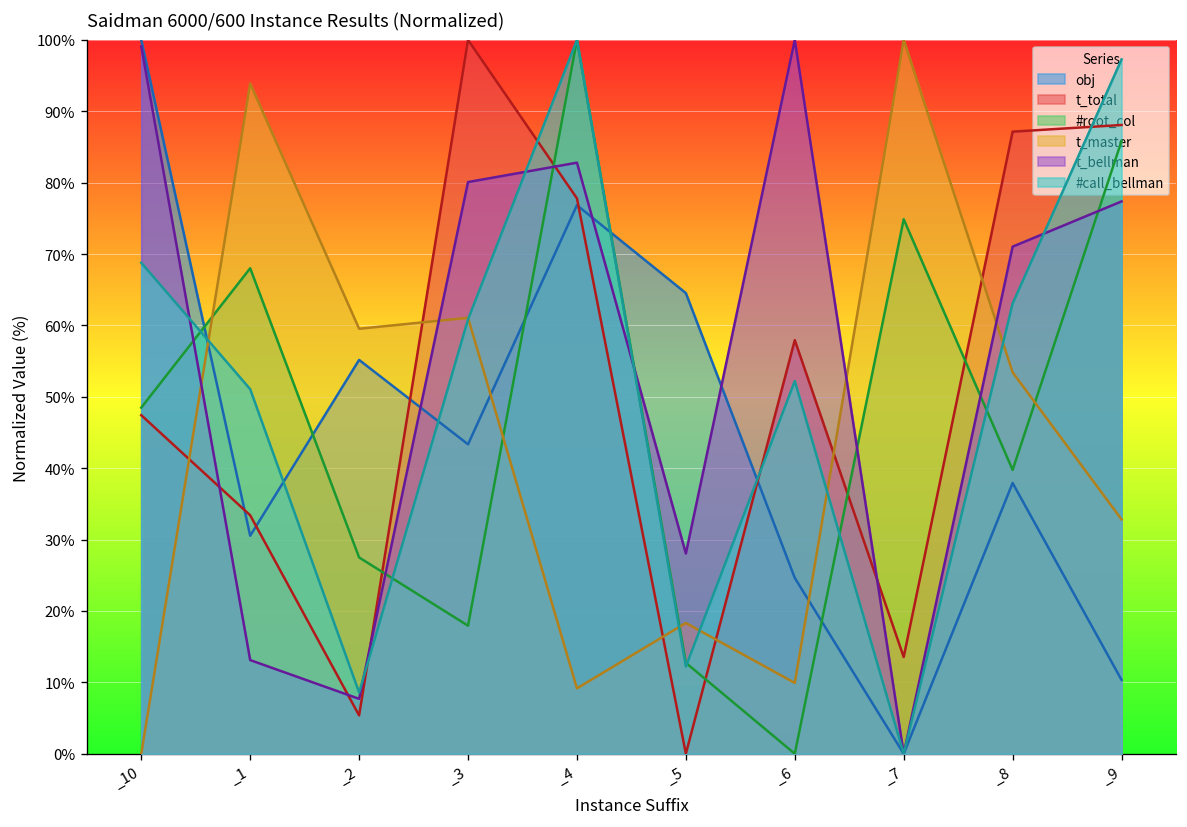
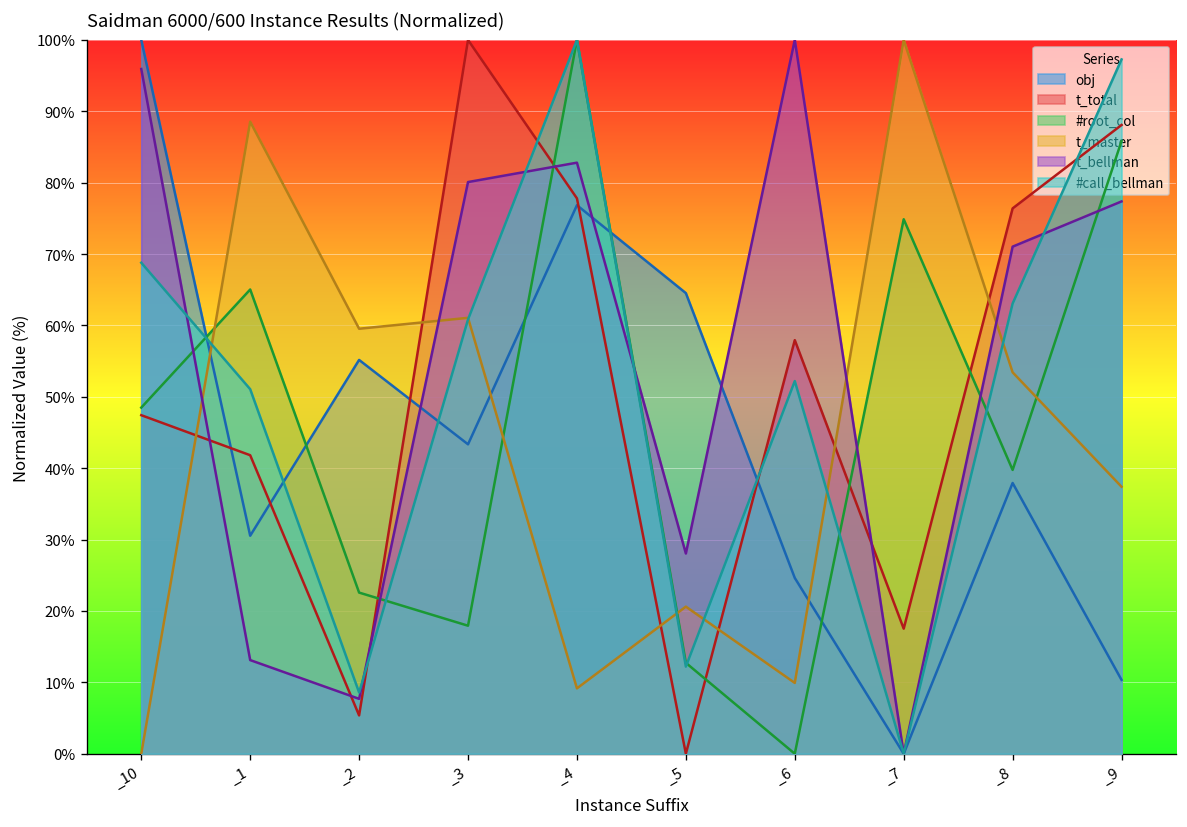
t_bellman, _10: 99% -> 96%
t_total, _1: 33% -> 42%
#root_col, _1: 68% -> 65%
t_master, _1: 94% -> 89%
#root_col, _2: 28% -> 23%
t_master, _5: 18% -> 21%
t_total, _7: 14% -> 18%
t_total, _8: 87% -> 76%
t_master, _9: 33% -> 37%
